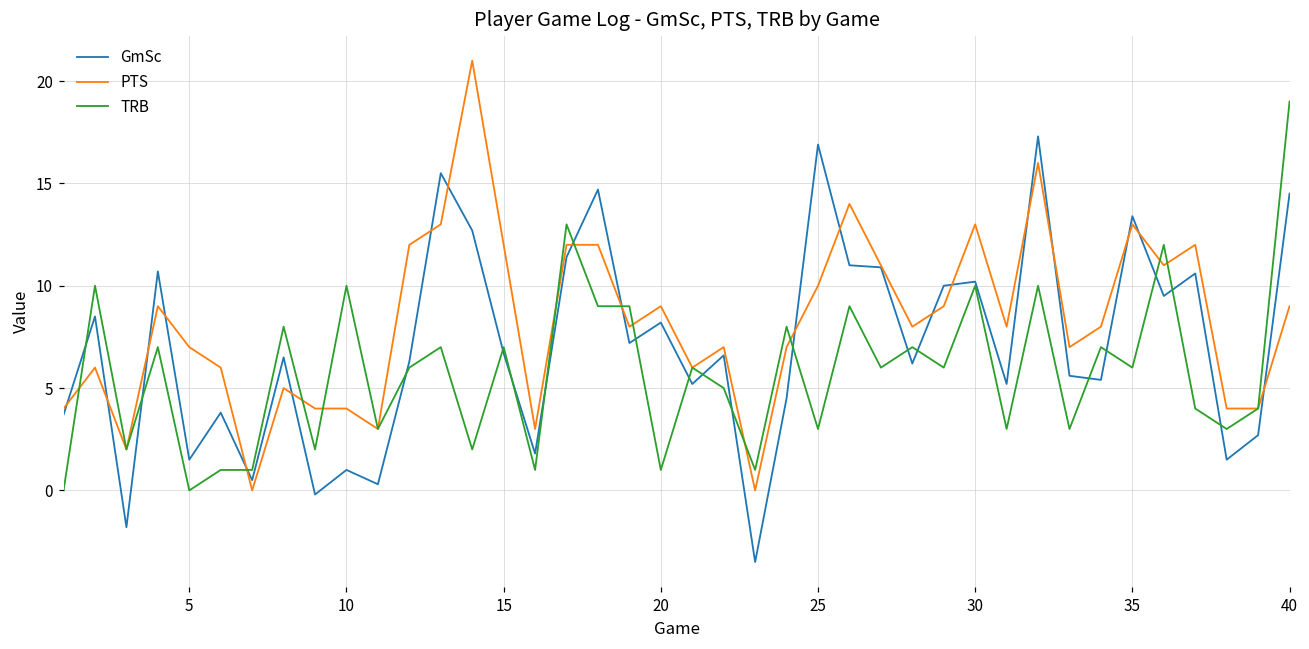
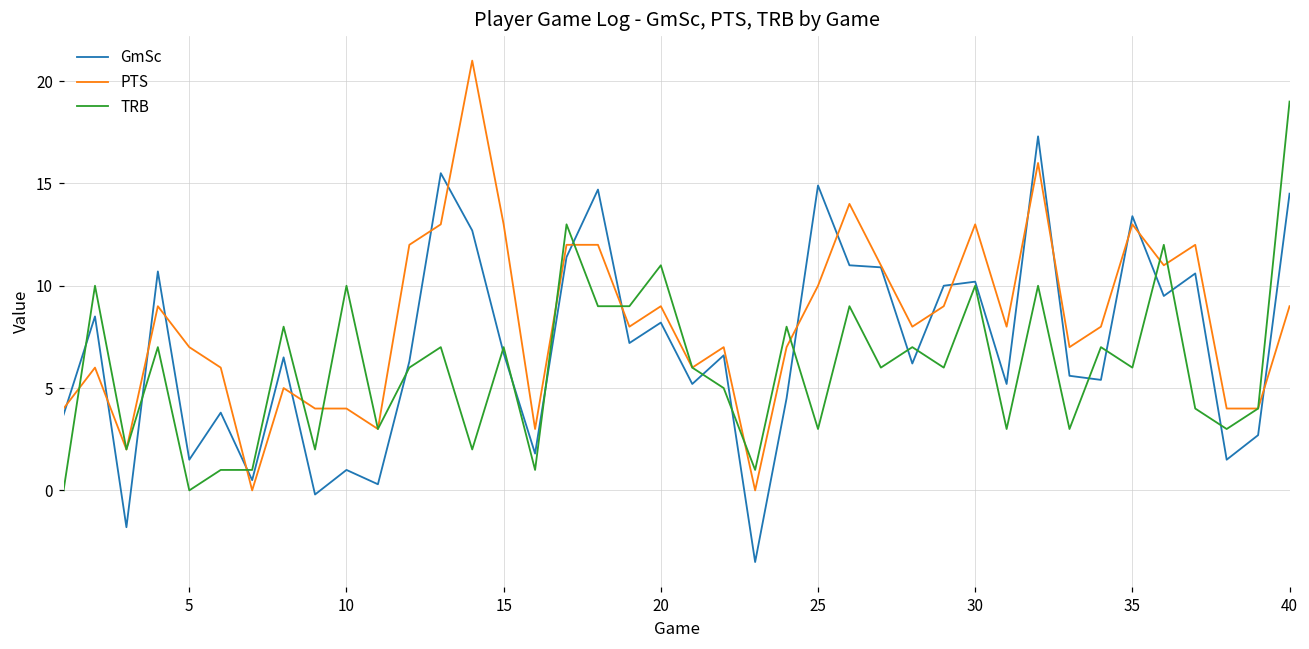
PTS, 15: 12 -> 13
TRB, 20: 1 -> 11
GmSc, 25: 16.9 -> 14.9
